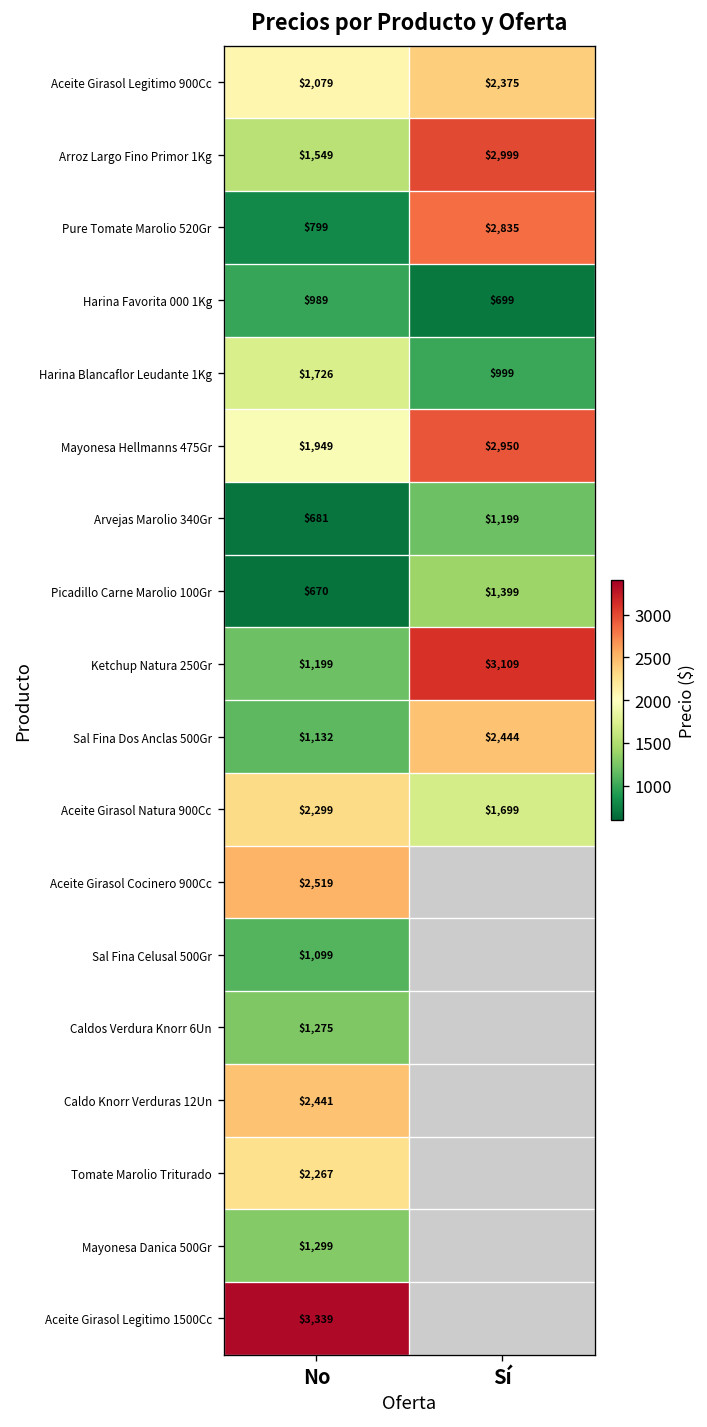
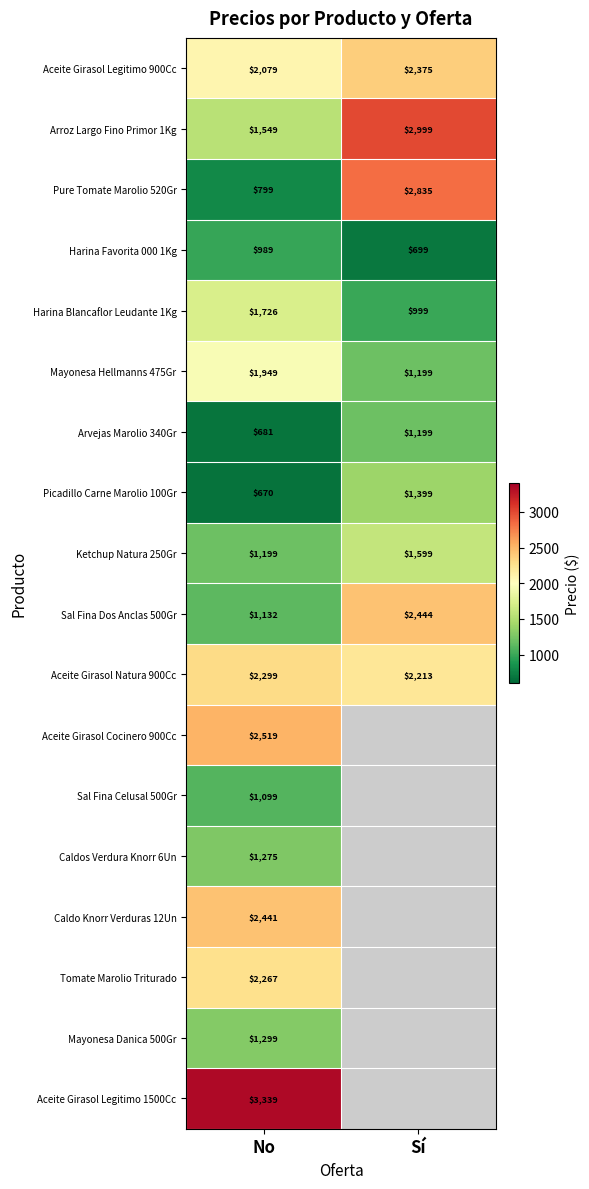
Mayonesa Hellmanns 475Gr, Sí: $2,950 -> $1,199
Ketchup Natura 250Gr, Sí: $3,109 -> $1,599
Aceite Girasol Natura 900Cc, Sí: $1,699 -> $2,213
